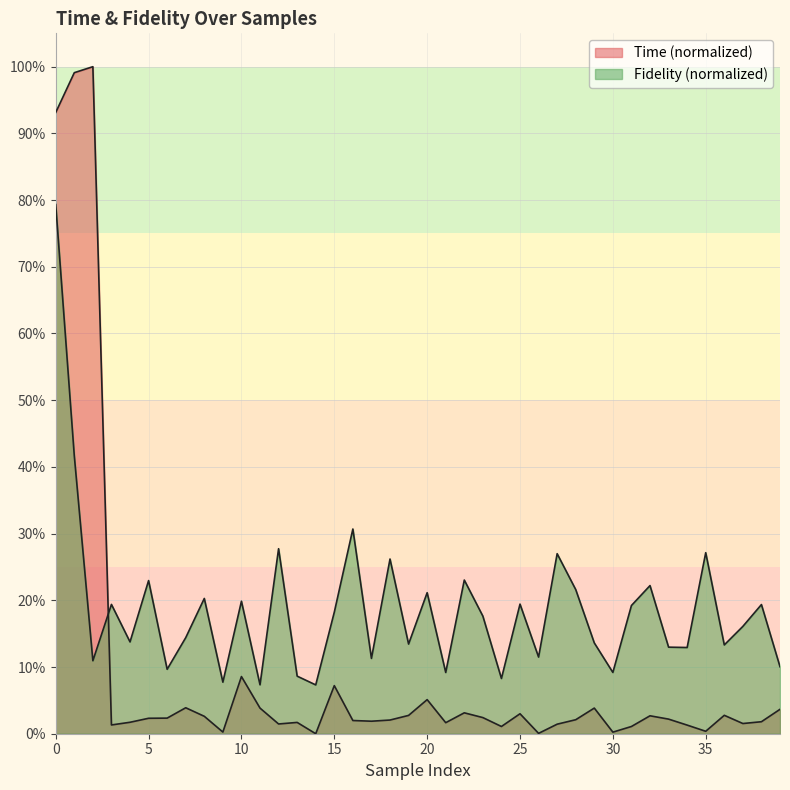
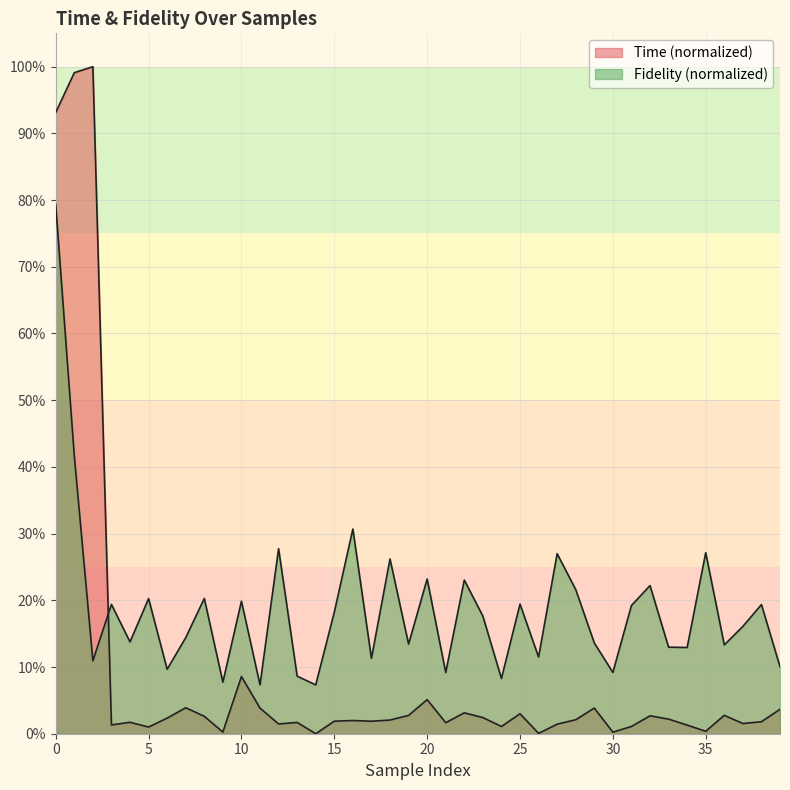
Time (normalized), 5: 2% -> 1%
Fidelity (normalized), 5: 23% -> 20%
Time (normalized), 15: 7% -> 2%
Fidelity (normalized), 20: 21% -> 23%
